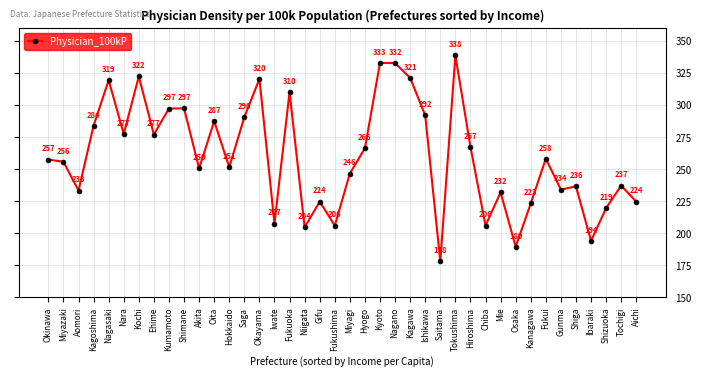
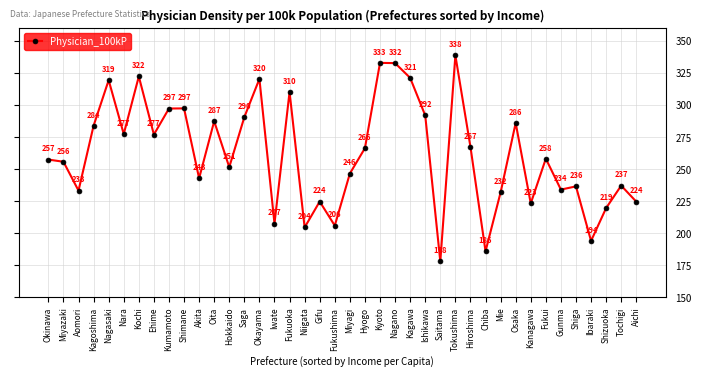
Akita: 250 -> 243
Chiba: 206 -> 186
Osaka: 189 -> 286
